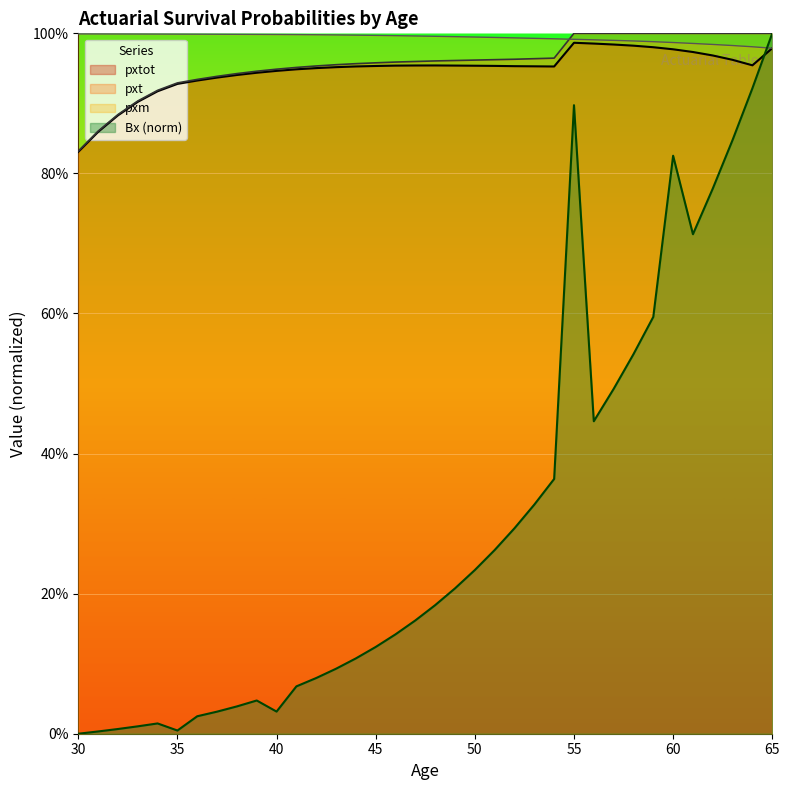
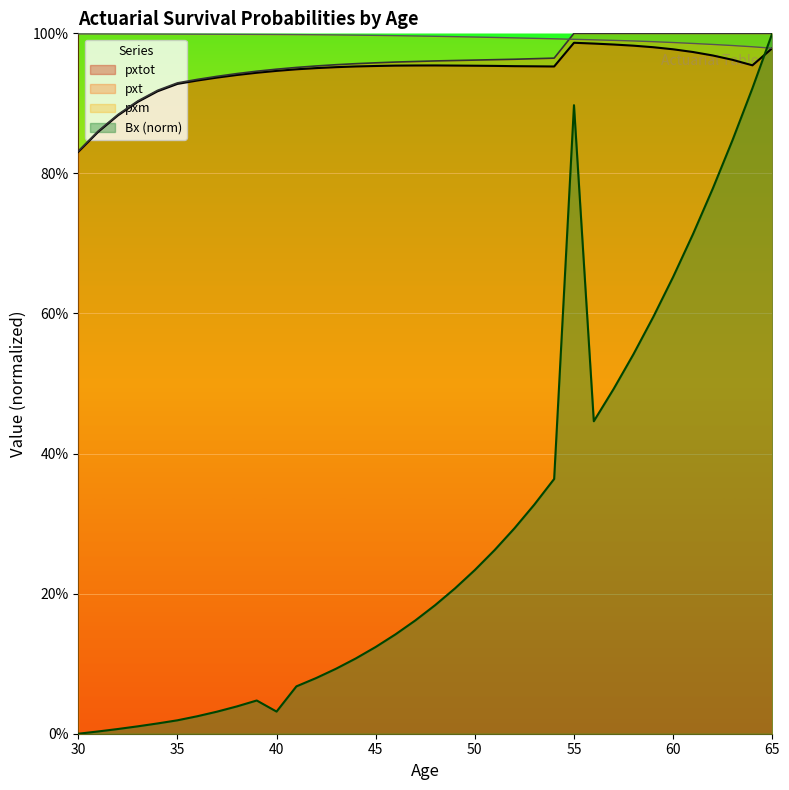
Bx (norm), 35: 0% -> 2%
Bx (norm), 60: 83% -> 65%
